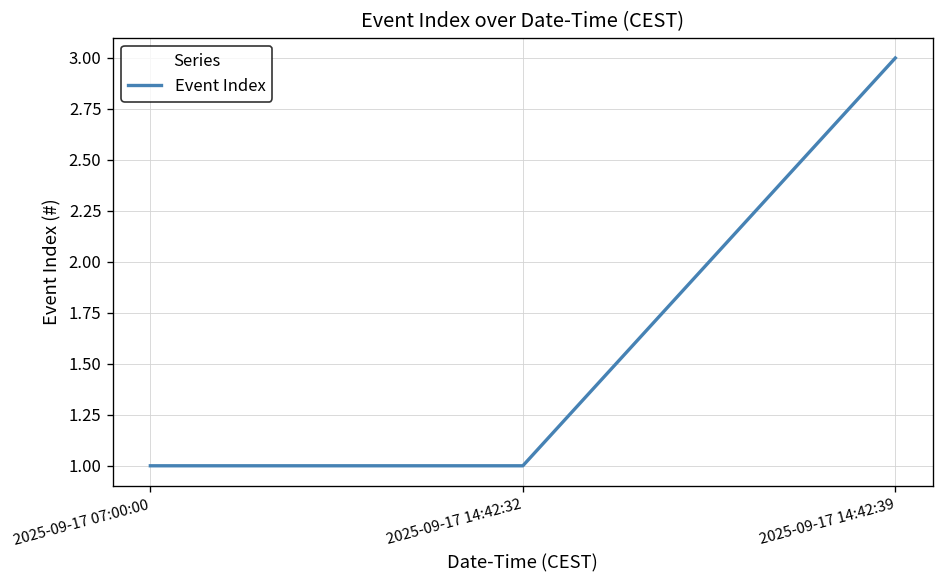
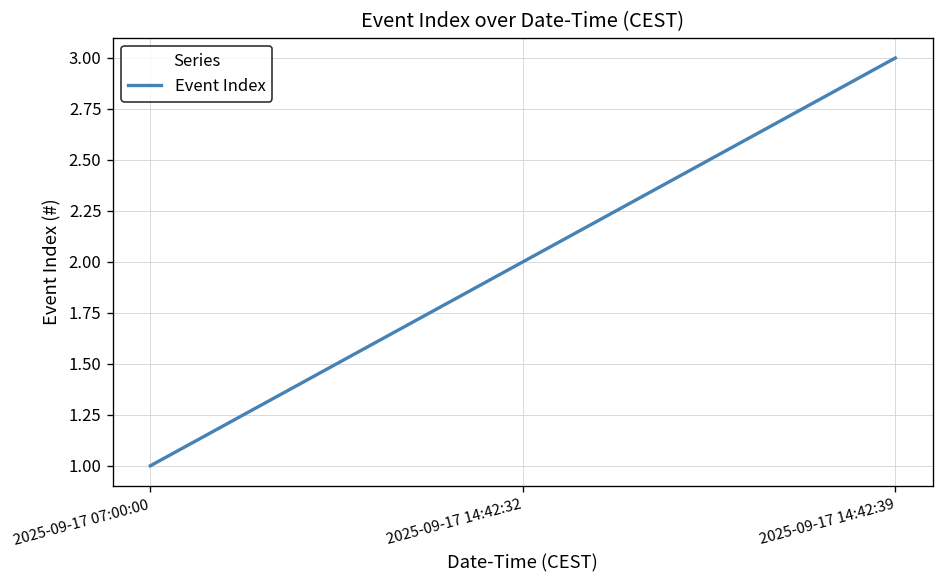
2025-09-17 14:42:32: 1 -> 2
